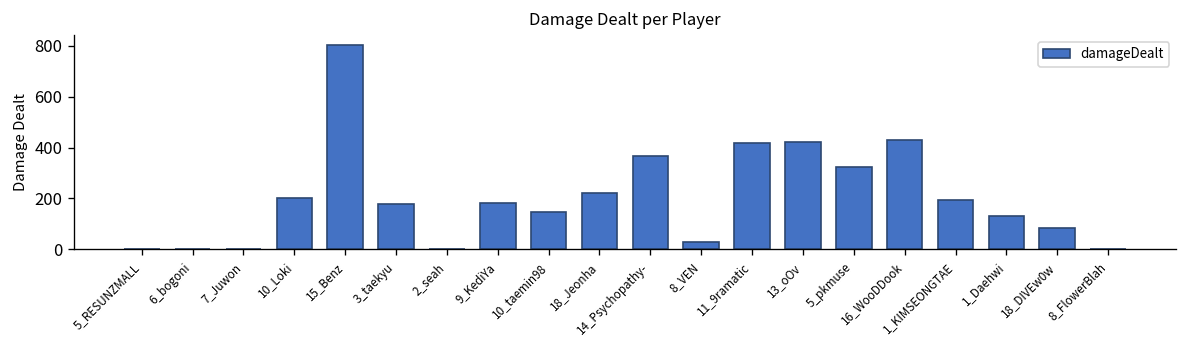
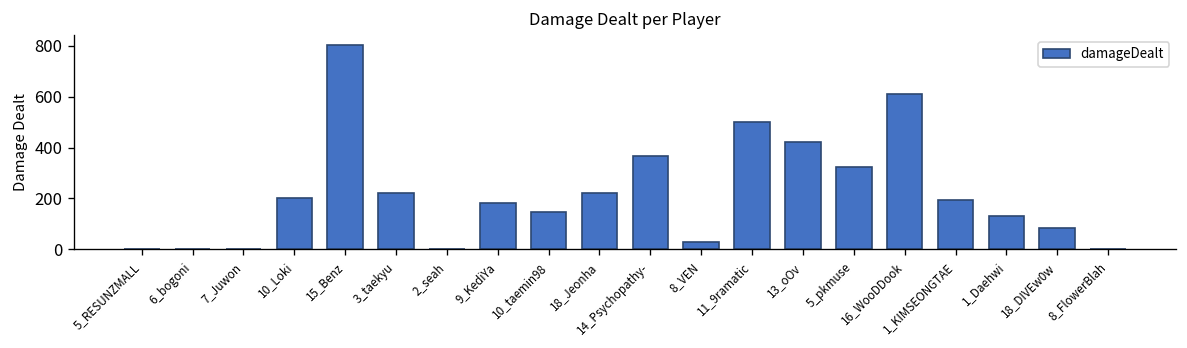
3_taekyu: 180 -> 220
11_9ramatic: 420 -> 500
16_WooDDook: 430 -> 610
